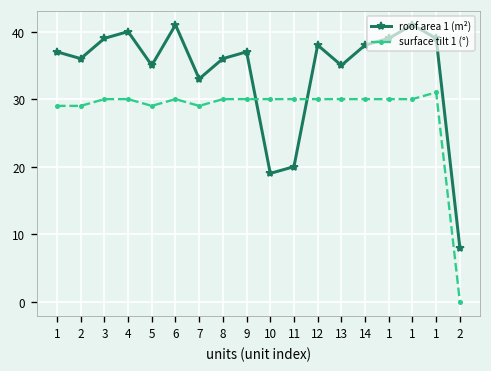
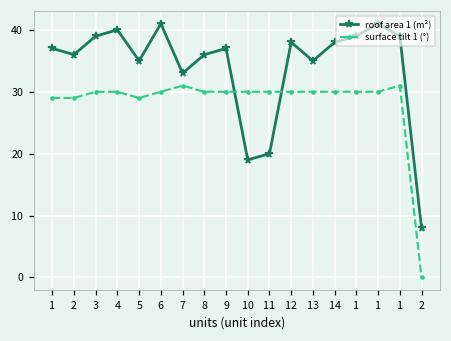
surface tilt 1 (°), 7: 29 -> 31
